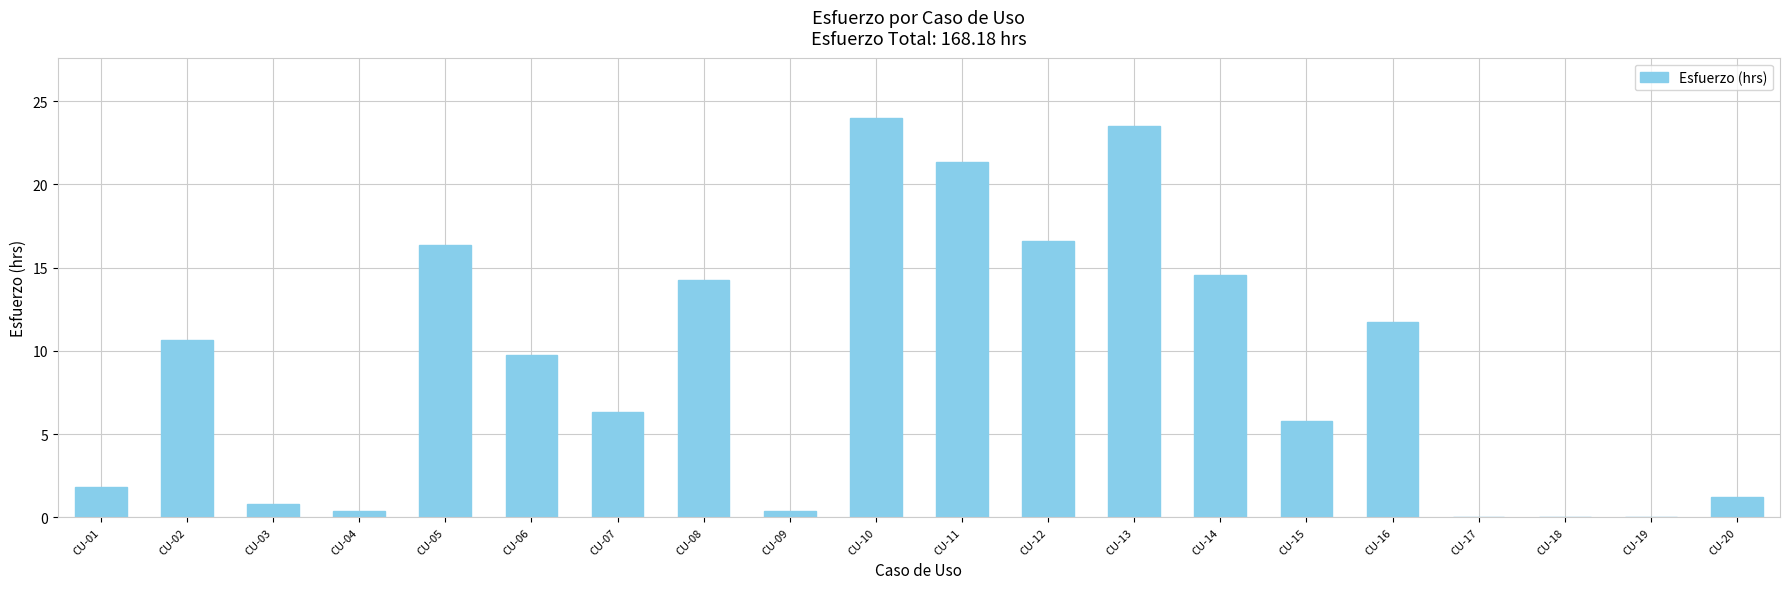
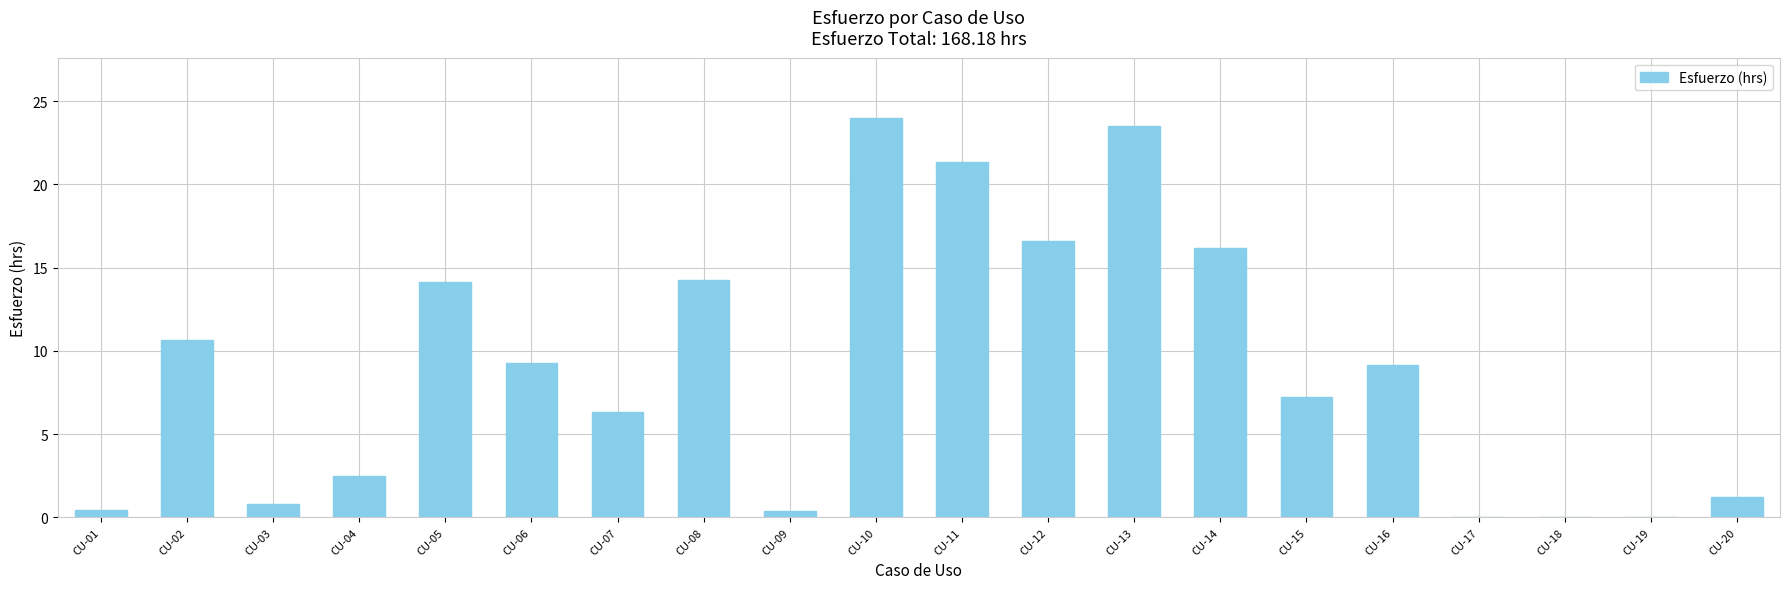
CU-01: 1.8 -> 0.4
CU-04: 0.4 -> 2.5
CU-05: 16.4 -> 14.2
CU-06: 9.8 -> 9.3
CU-14: 14.6 -> 16.2
CU-15: 5.8 -> 7.2
CU-16: 11.8 -> 9.2
